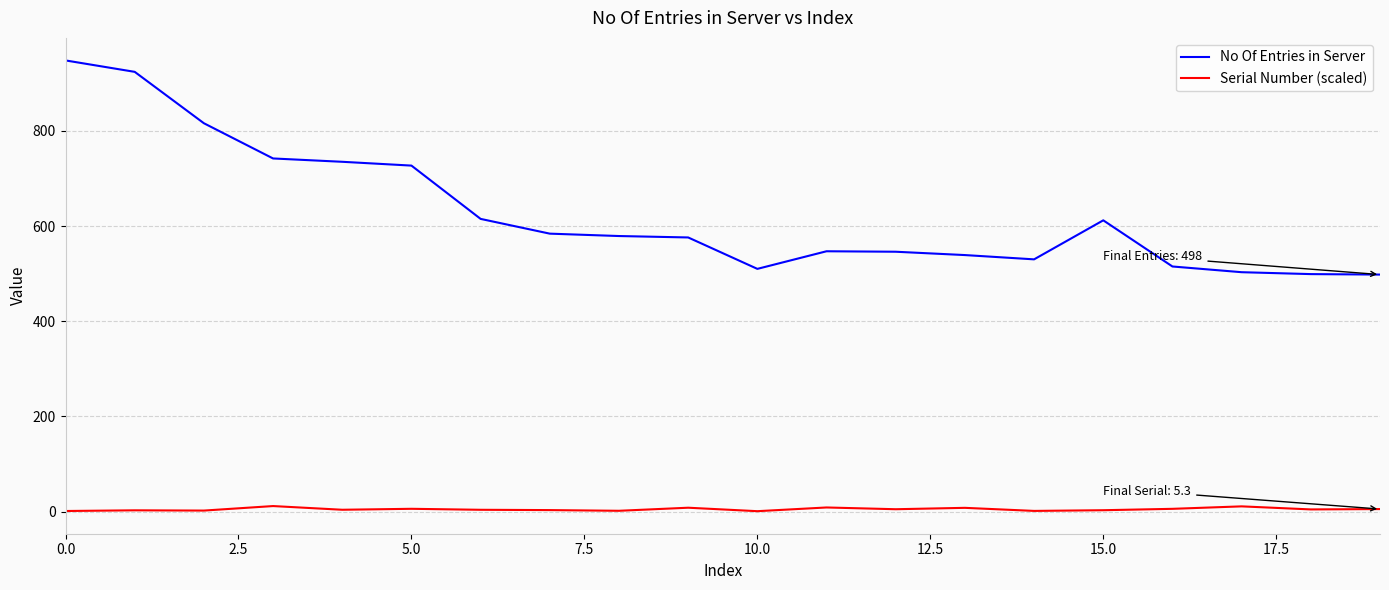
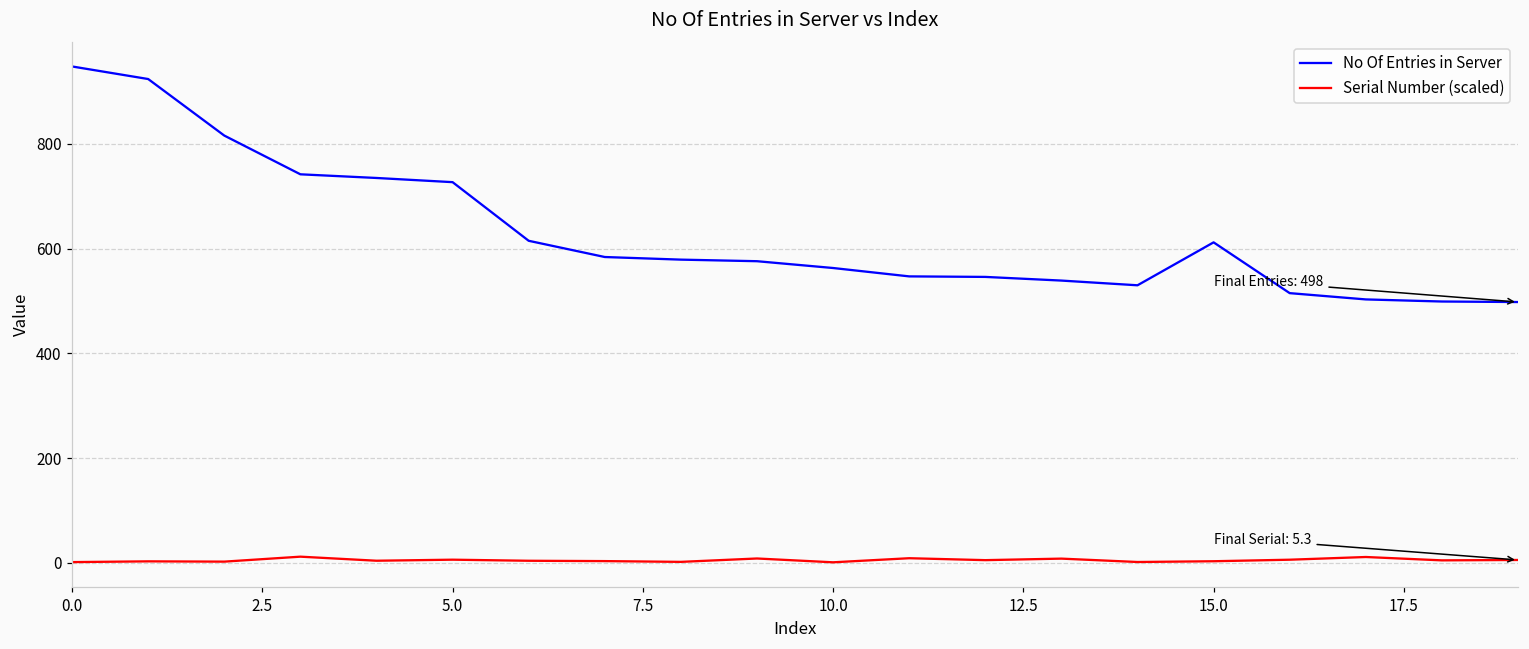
No Of Entries in Server, 10.0: 510 -> 560
